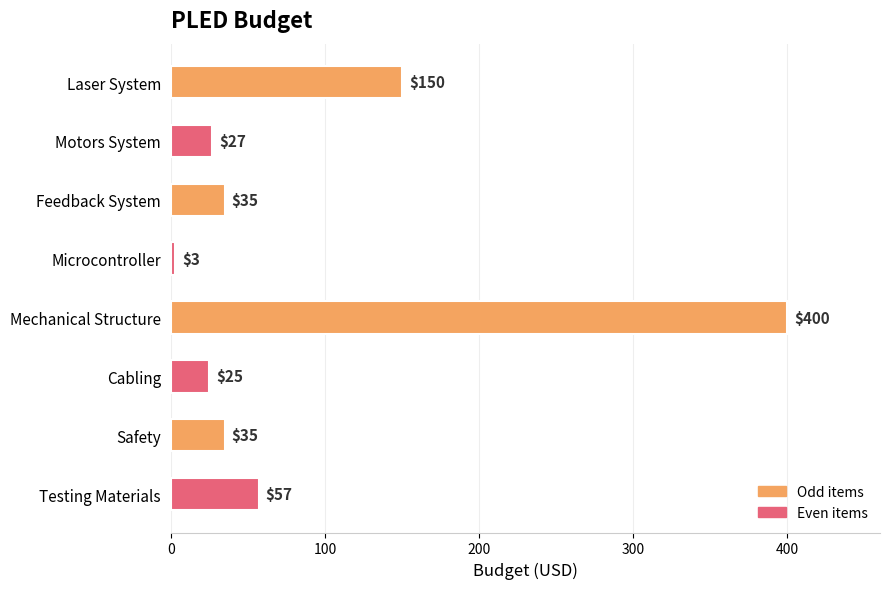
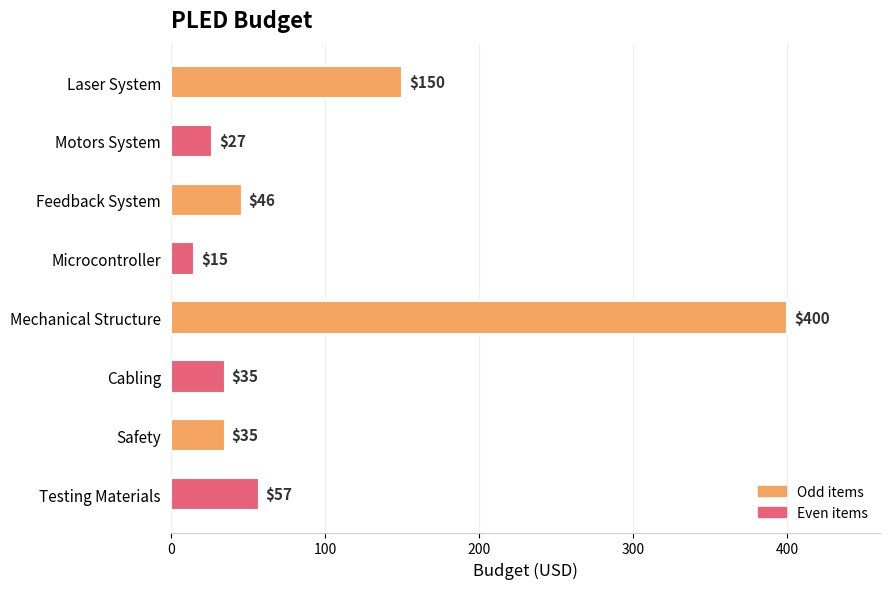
Feedback System: $35 -> $46
Microcontroller: $3 -> $15
Cabling: $25 -> $35
